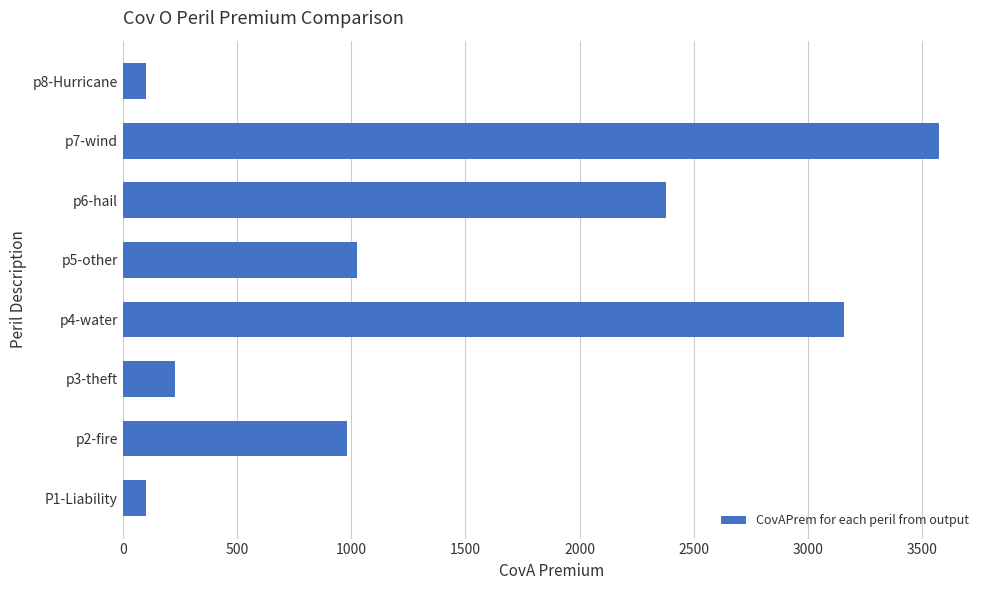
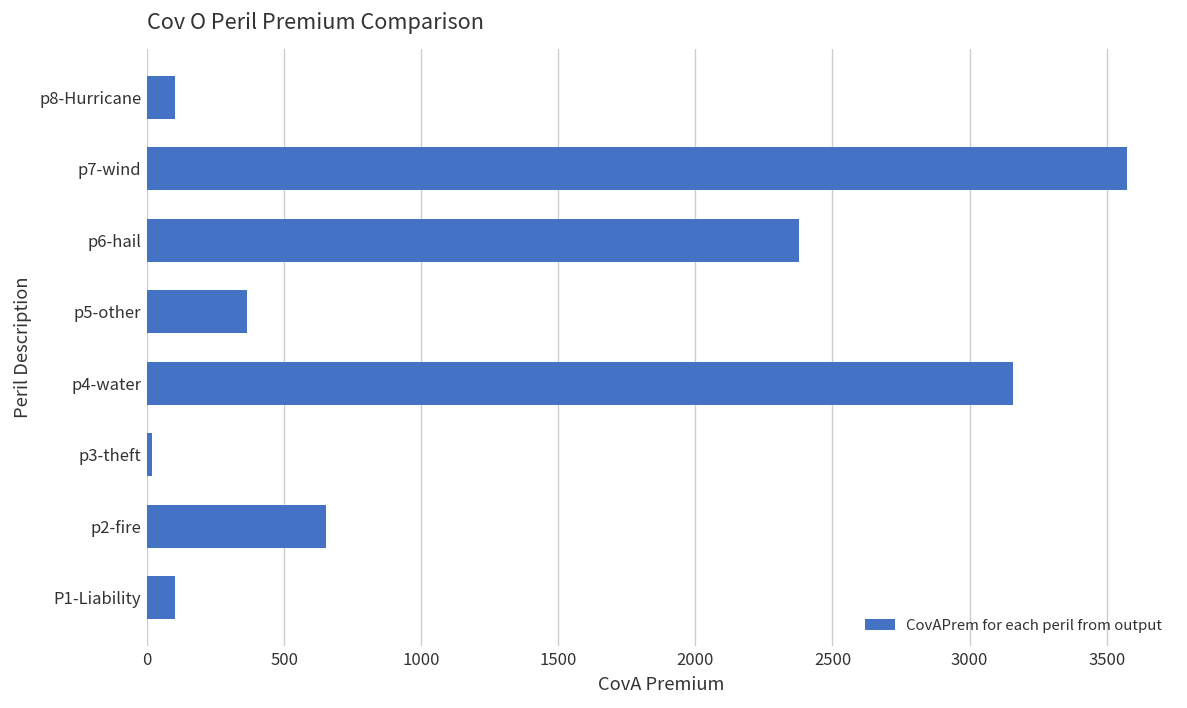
p5-other: 1030 -> 370
p3-theft: 230 -> 20
p2-fire: 980 -> 650
